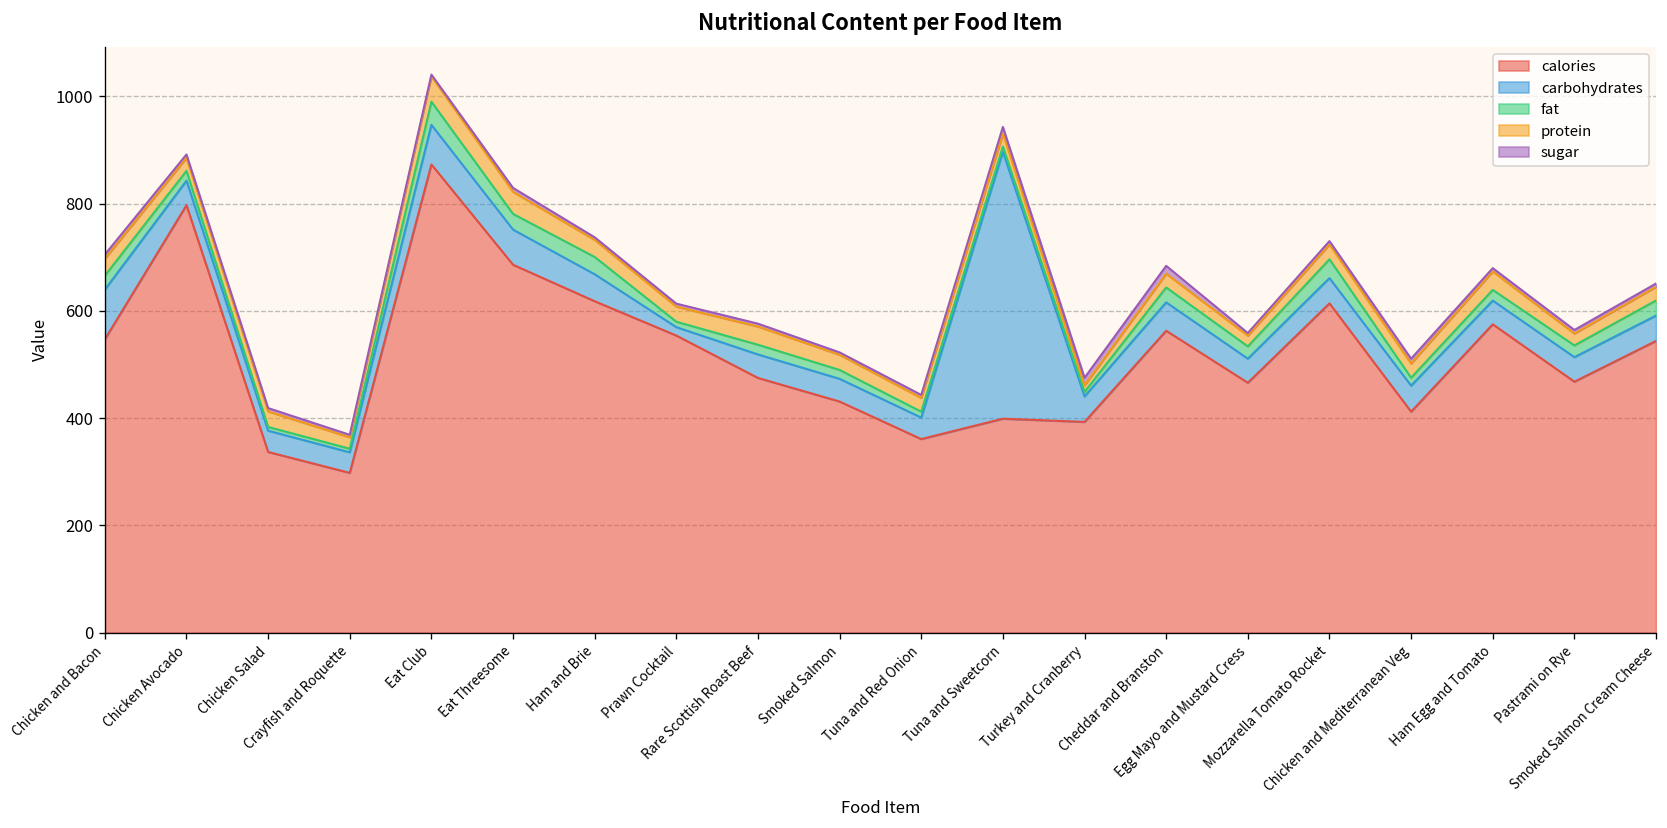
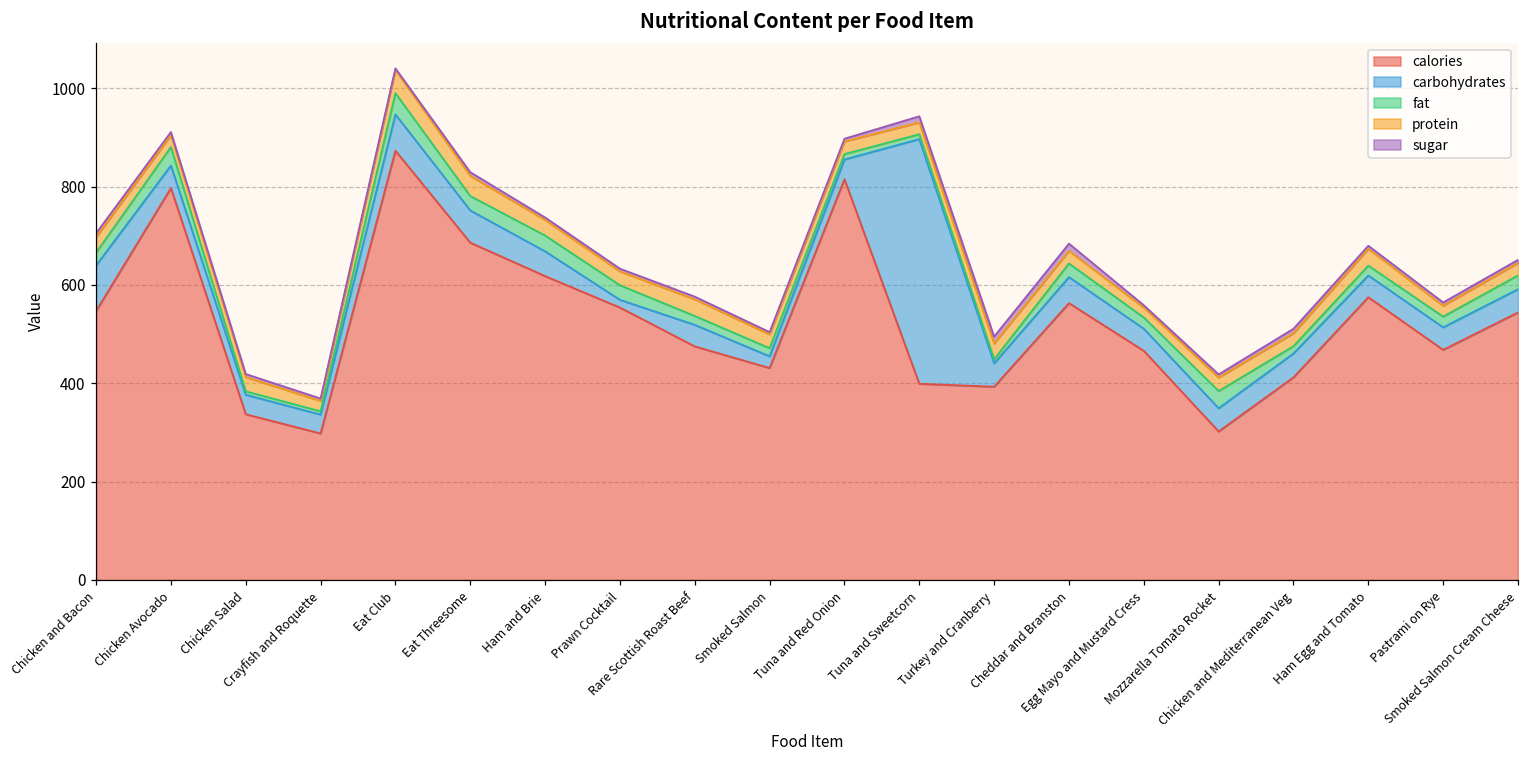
fat, Chicken Avocado: 20 -> 40
fat, Prawn Cocktail: 10 -> 30
carbohydrates, Smoked Salmon: 40 -> 20
calories, Tuna and Red Onion: 360 -> 820
protein, Turkey and Cranberry: 10 -> 30
calories, Mozzarella Tomato Rocket: 610 -> 300
